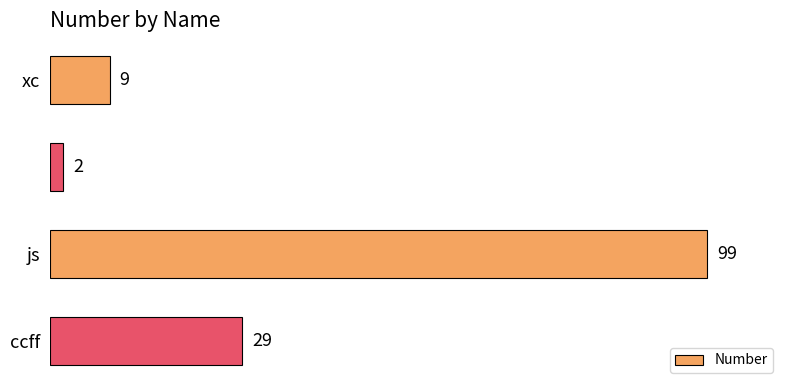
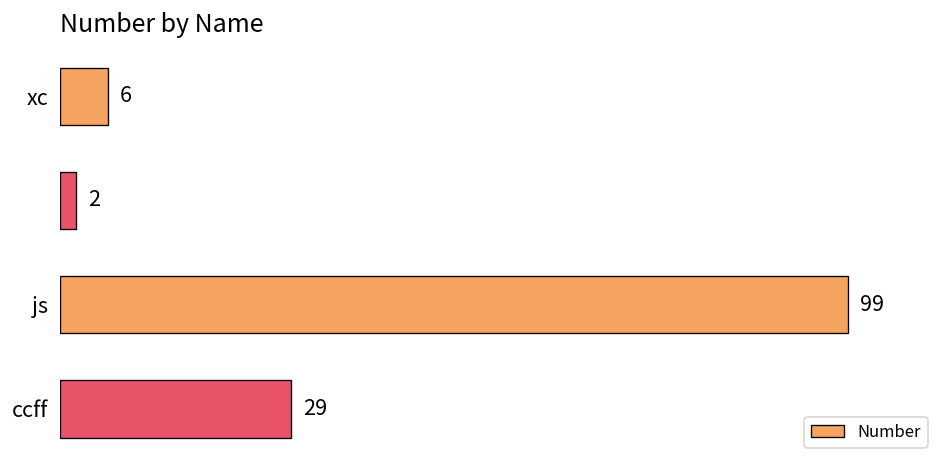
xc: 9 -> 6
